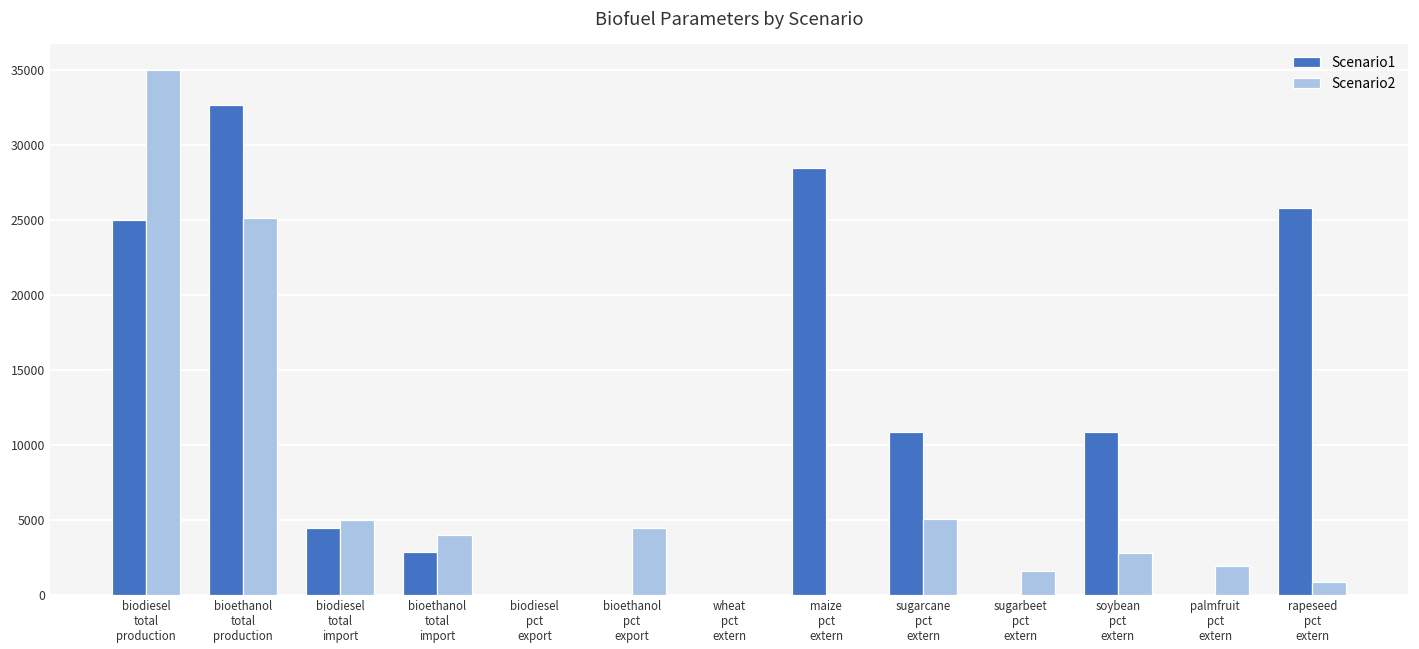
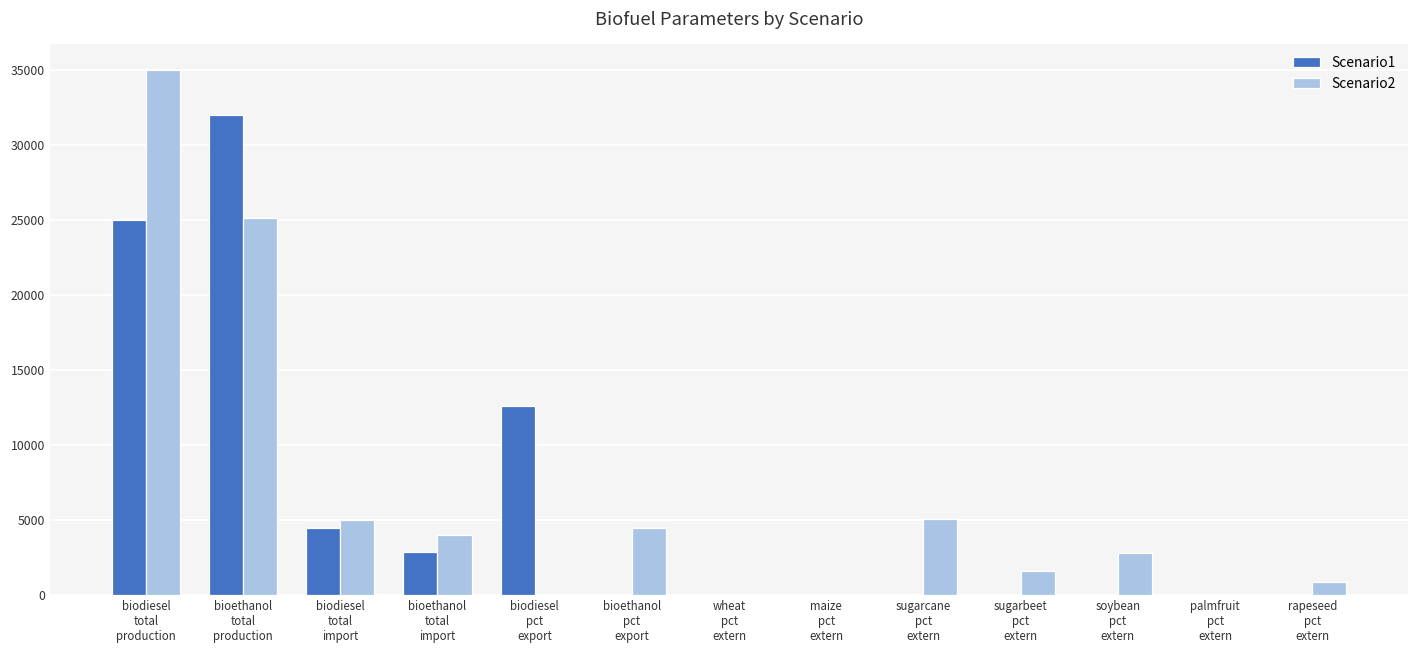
Scenario1, bioethanol total production: 32700 -> 32000
Scenario1, biodiesel pct export: 0 -> 12600
Scenario1, maize pct extern: 28500 -> 0
Scenario1, sugarcane pct extern: 10900 -> 0
Scenario1, soybean pct extern: 10900 -> 0
Scenario2, palmfruit pct extern: 1900 -> 0
Scenario1, rapeseed pct extern: 25800 -> 0
